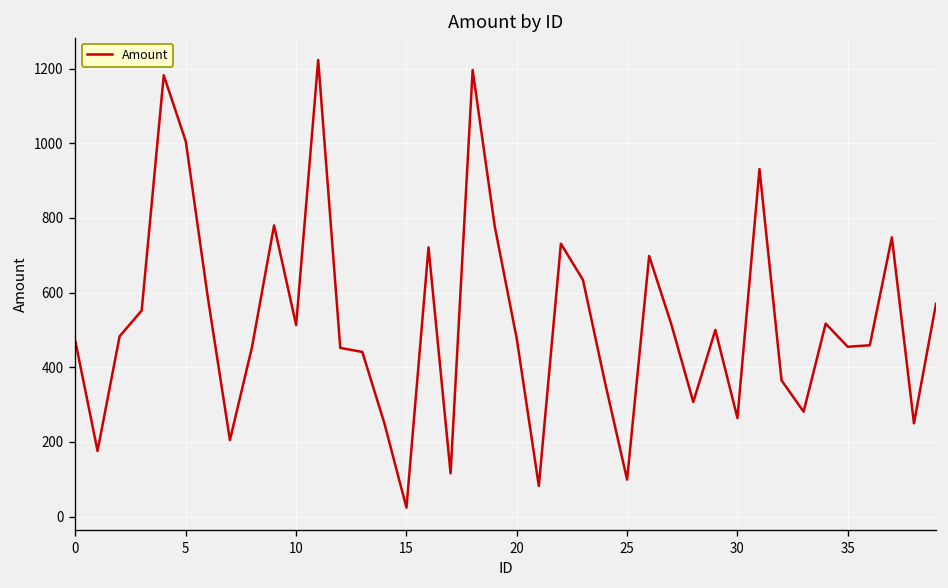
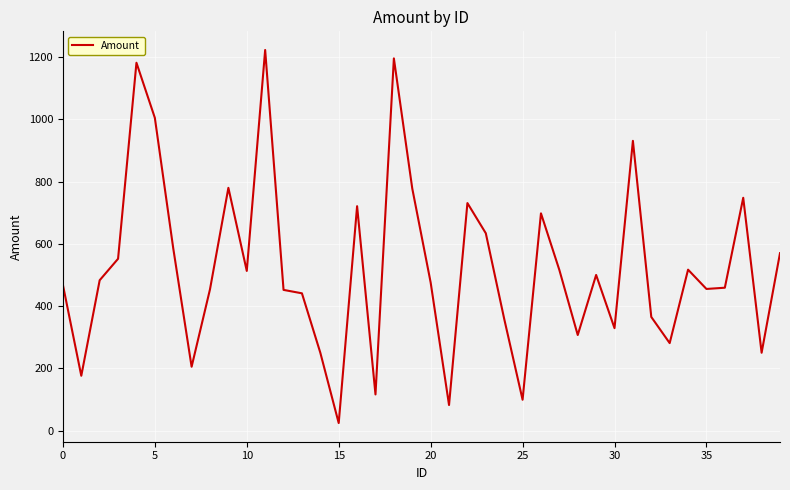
30: 260 -> 330
